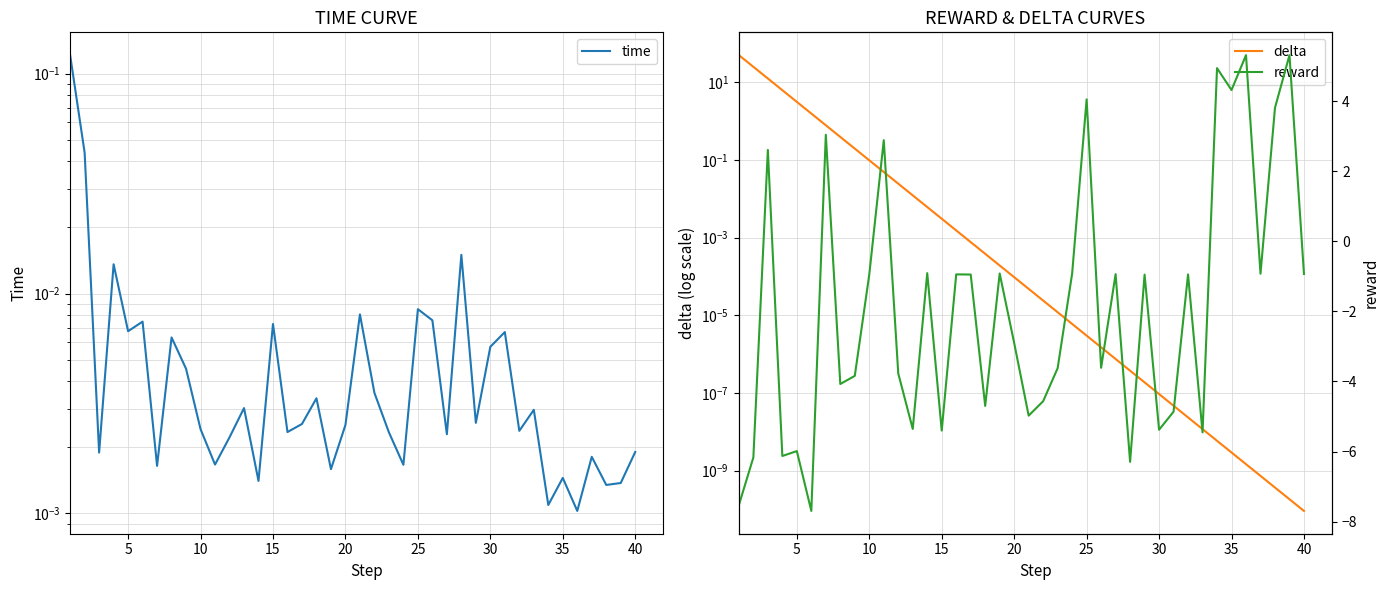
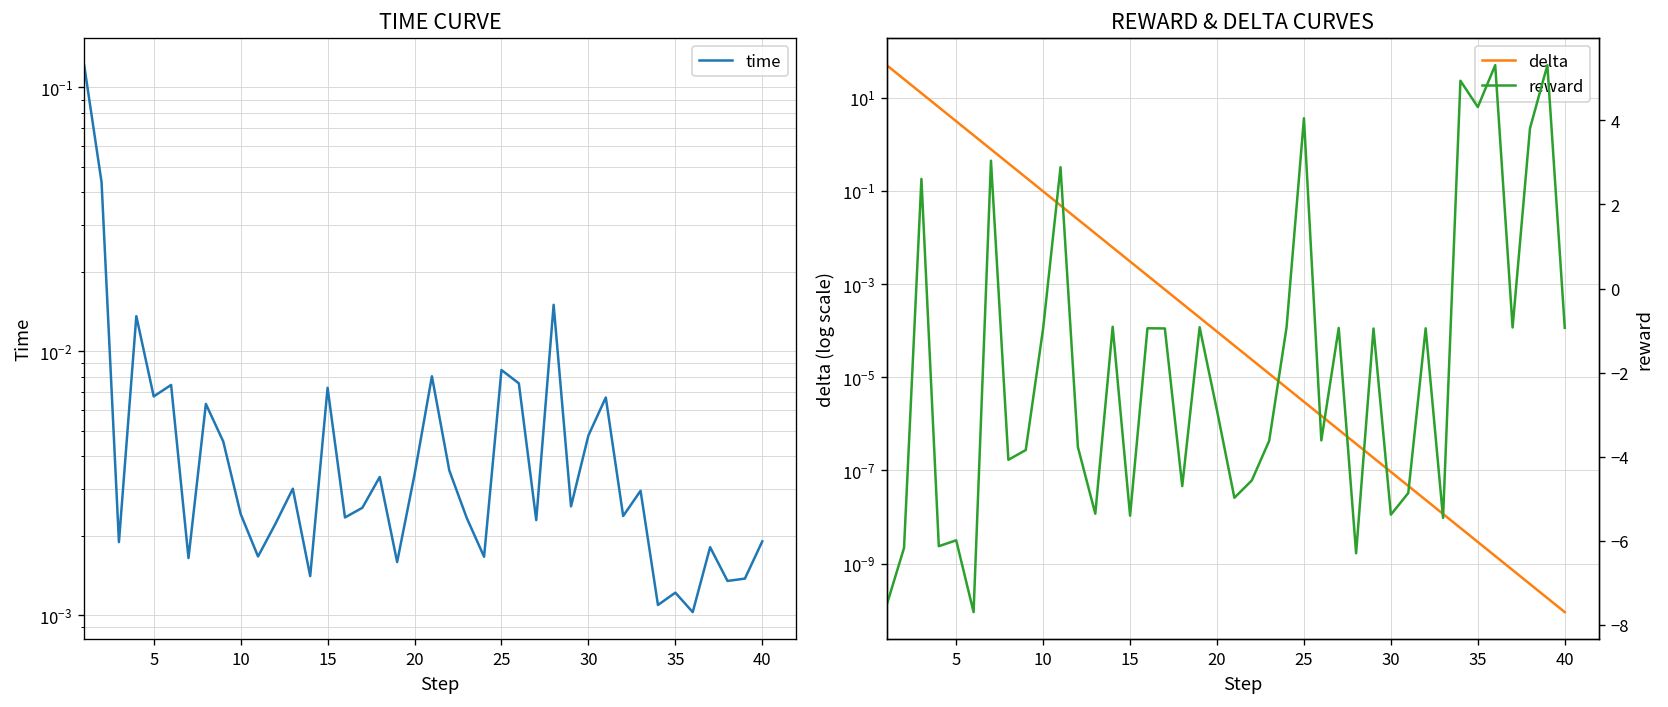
TIME CURVE, 20: 0.0025 -> 0.0034
TIME CURVE, 30: 0.0057 -> 0.0048
TIME CURVE, 35: 0.0015 -> 0.0012
